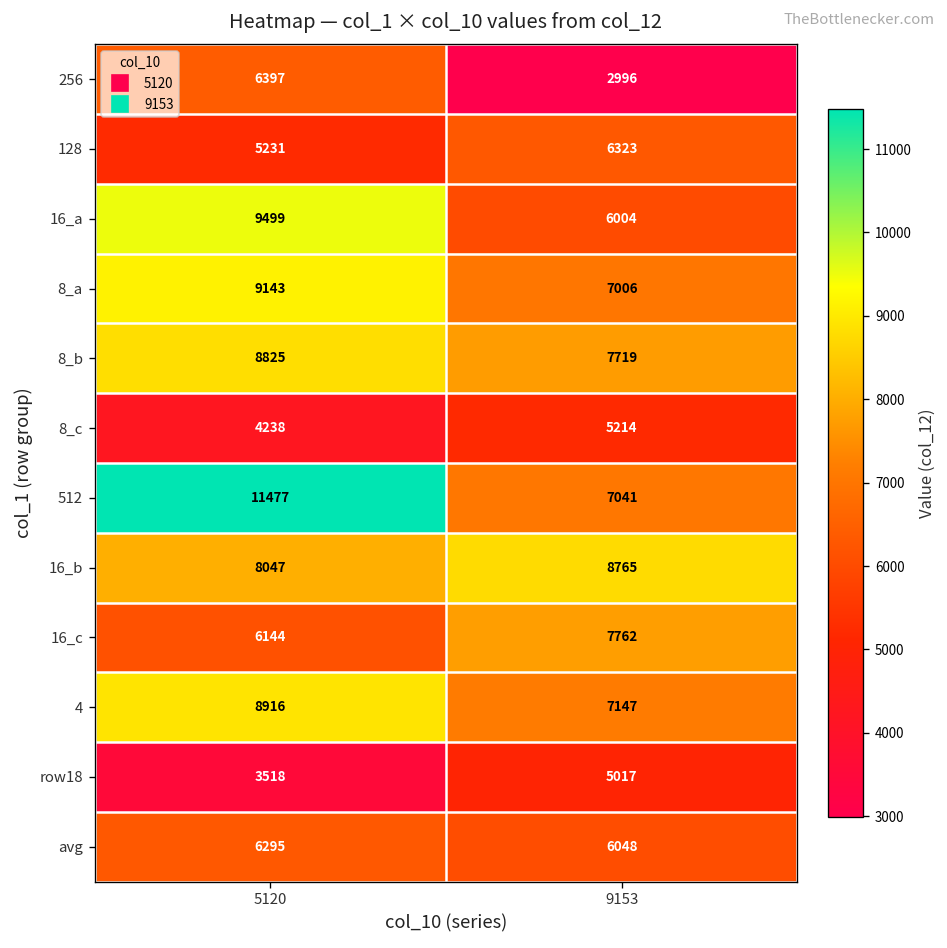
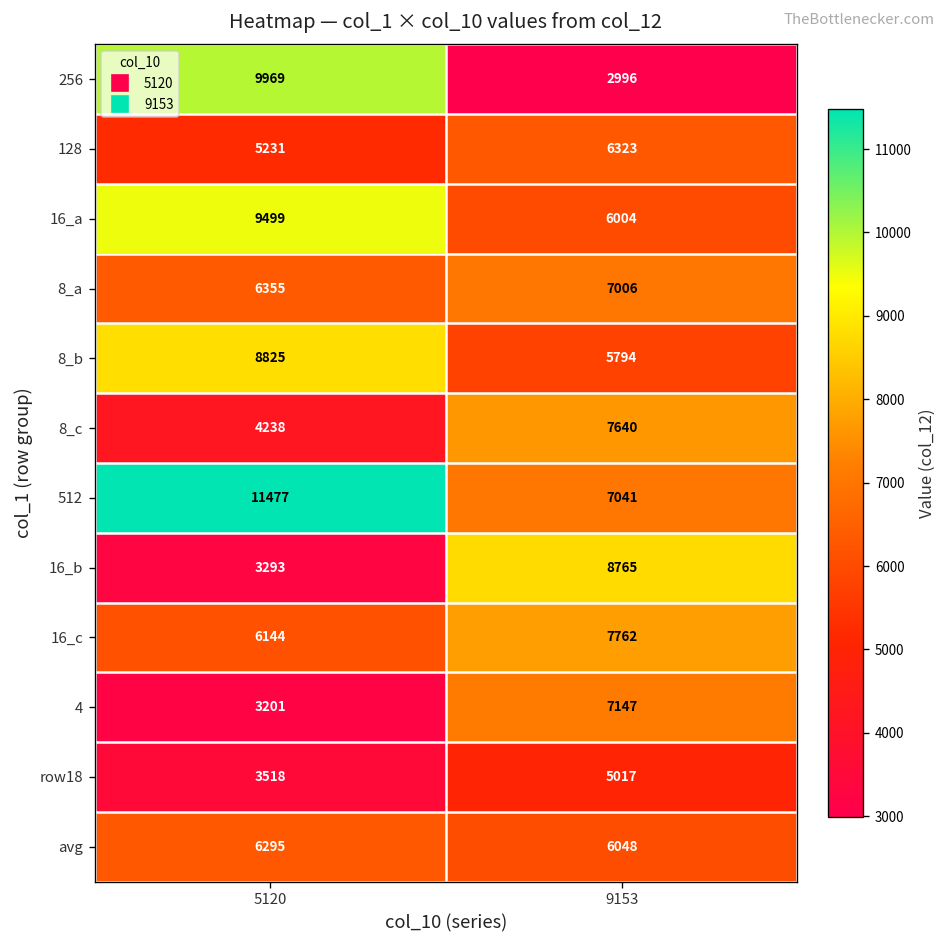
256, 5120: 6397 -> 9969
8_a, 5120: 9143 -> 6355
8_b, 9153: 7719 -> 5794
8_c, 9153: 5214 -> 7640
16_b, 5120: 8047 -> 3293
4, 5120: 8916 -> 3201
